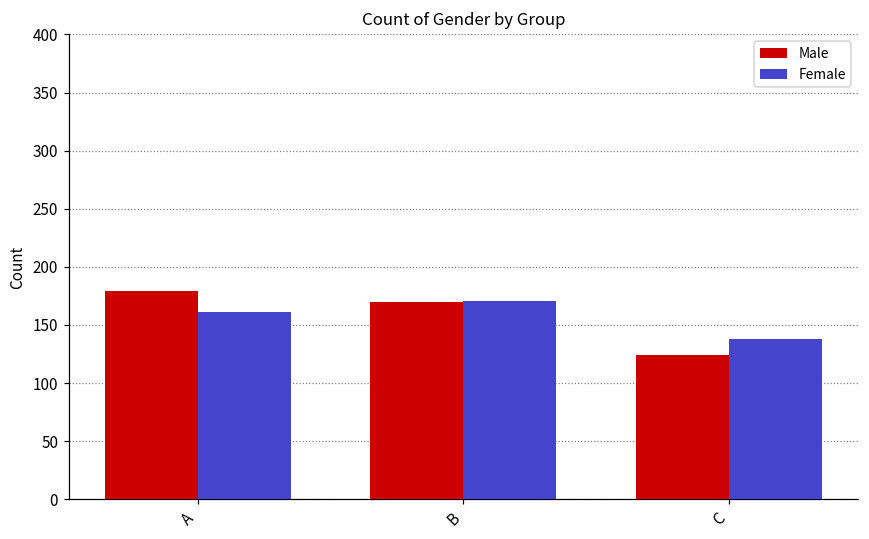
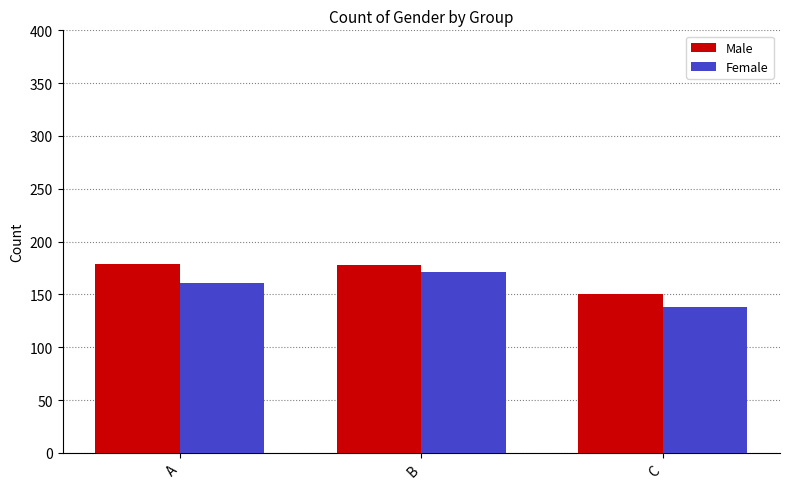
Male, B: 170 -> 178
Male, C: 124 -> 150
